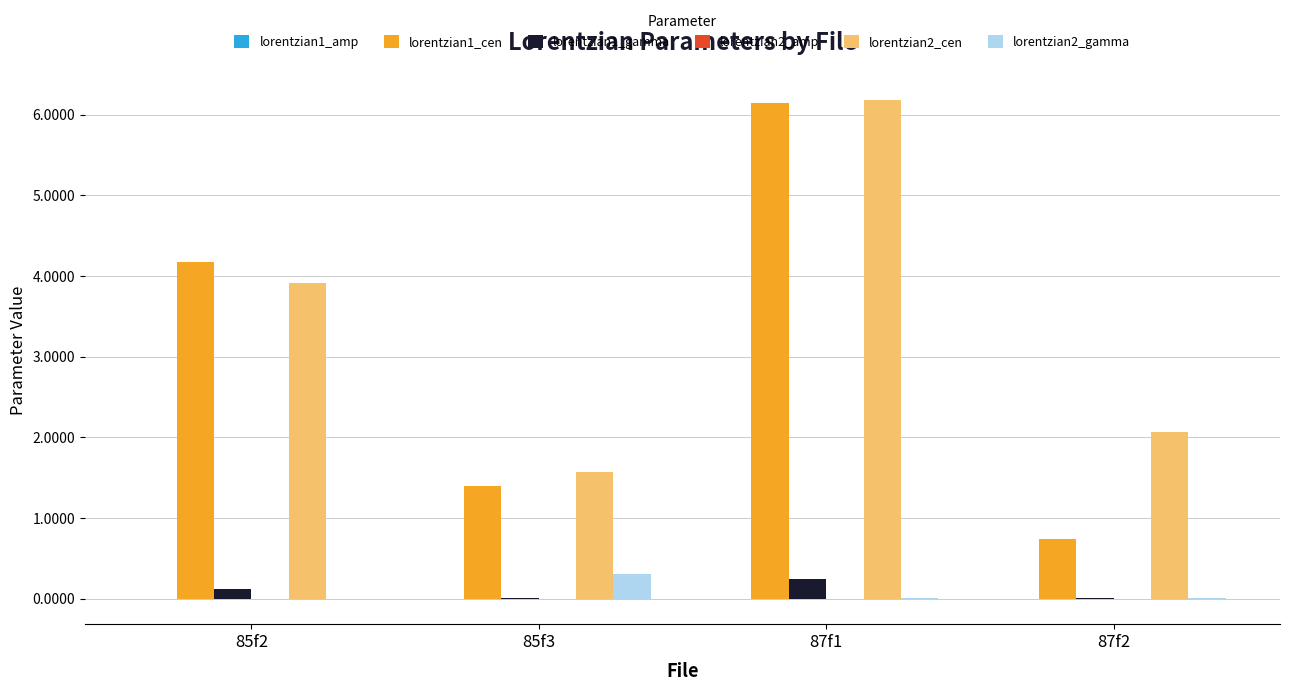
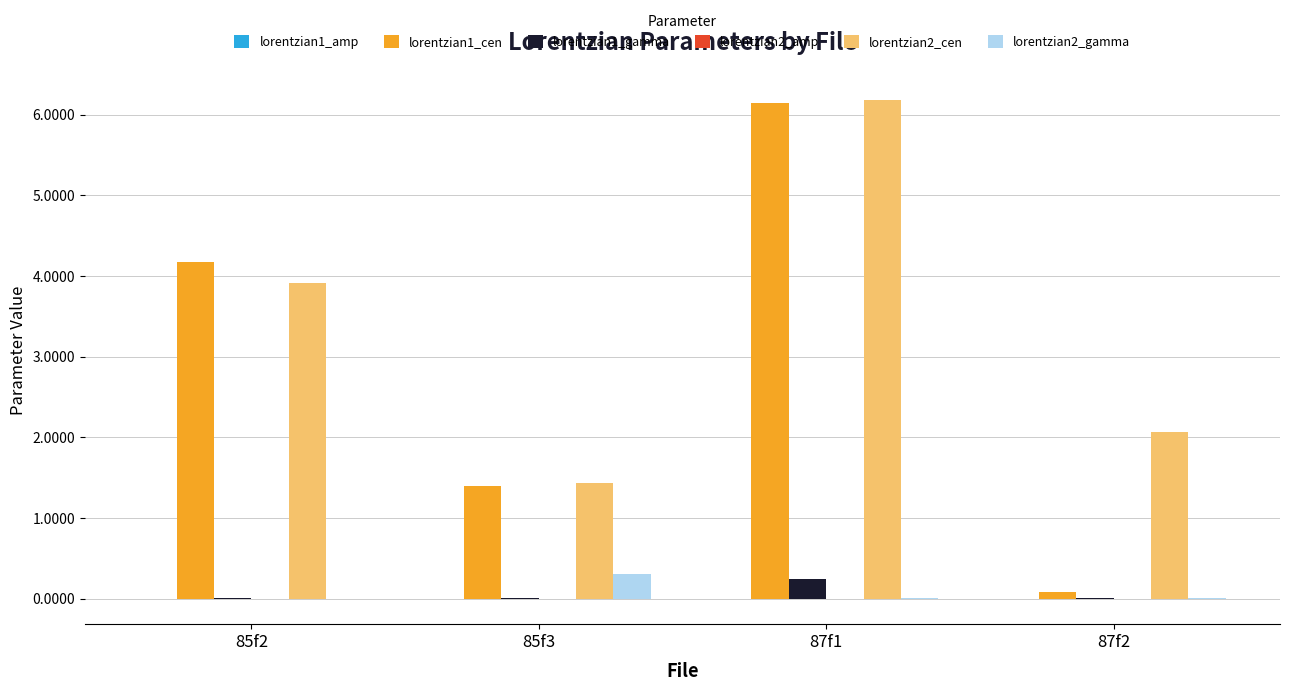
lorentzian1_gamma, 85f2: 0.1 -> 0.0
lorentzian2_cen, 85f3: 1.6 -> 1.4
lorentzian1_cen, 87f2: 0.7 -> 0.1
